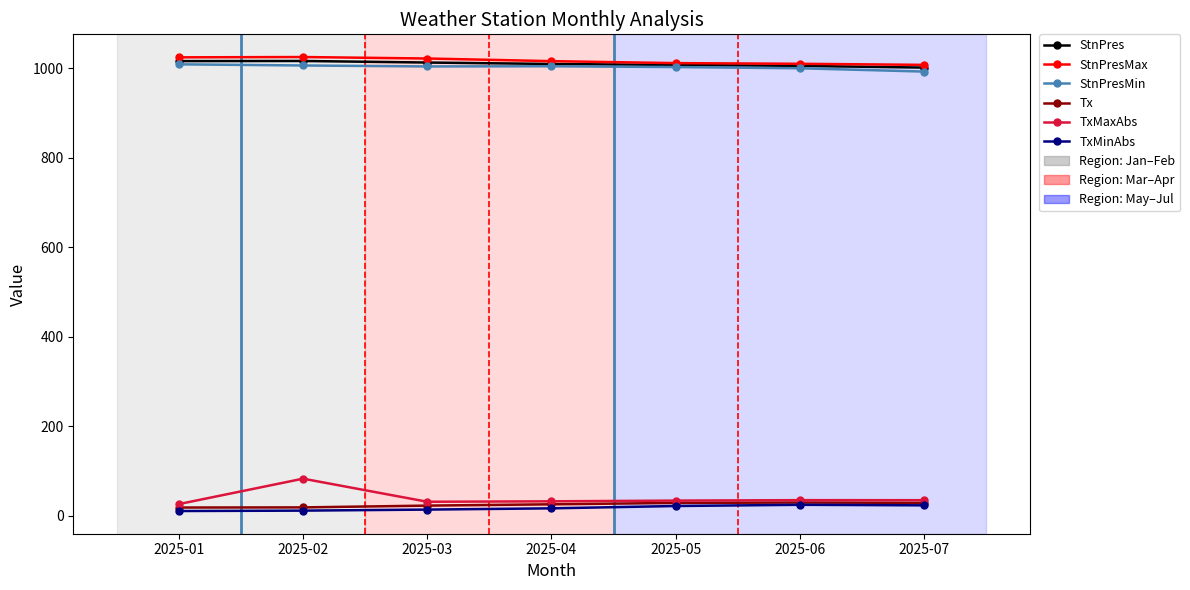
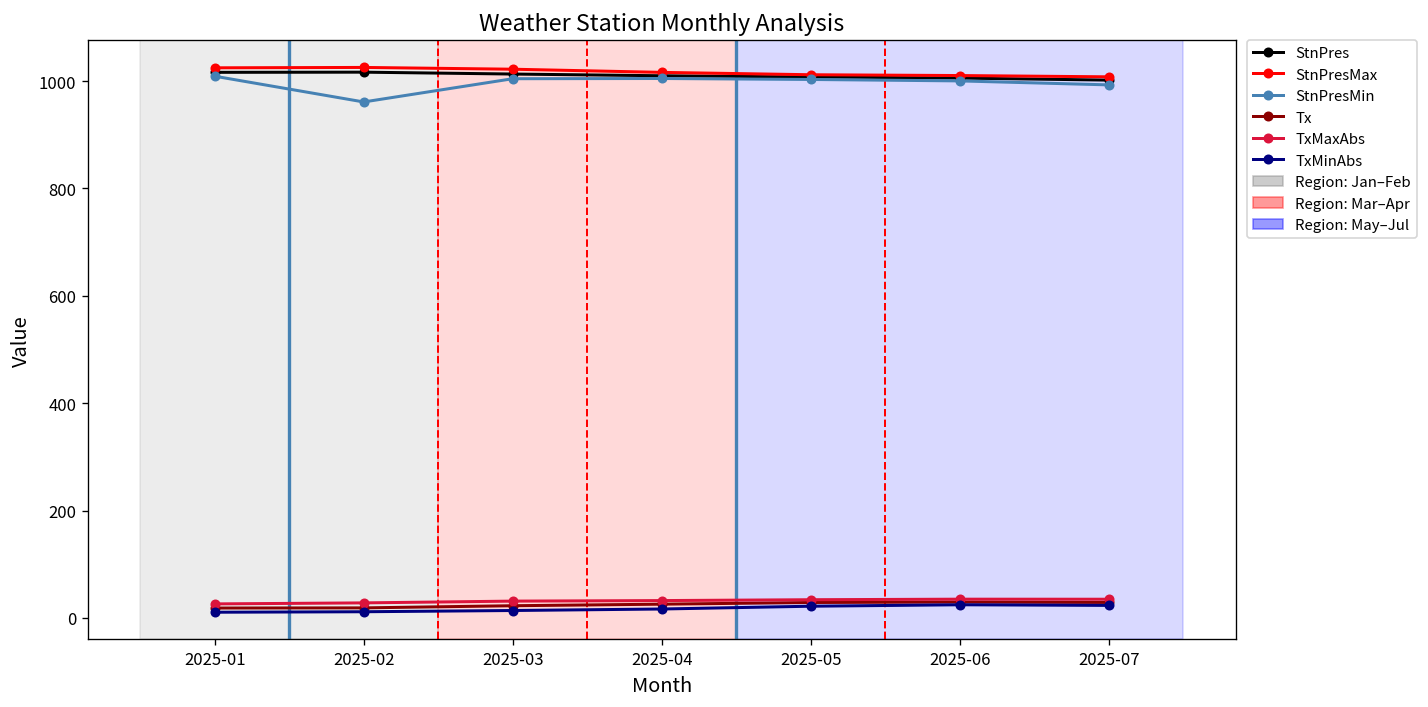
StnPresMin, 2025-02: 1010 -> 960
TxMaxAbs, 2025-02: 80 -> 30
